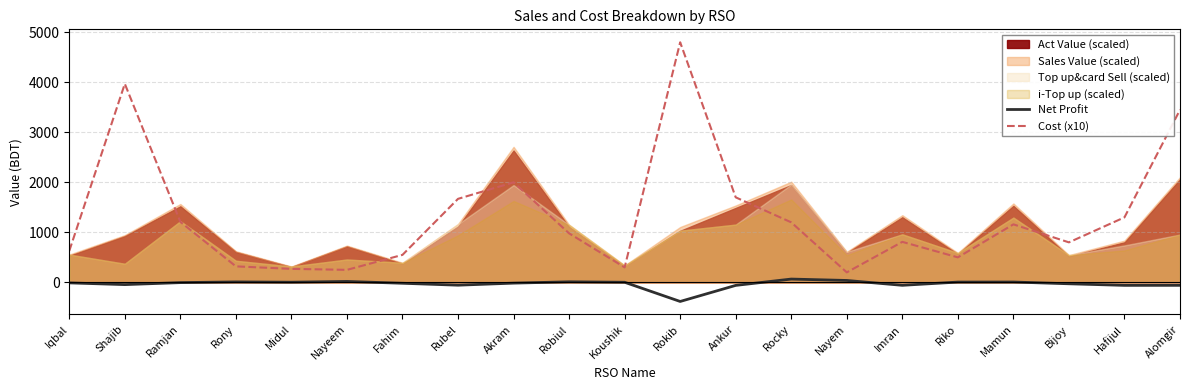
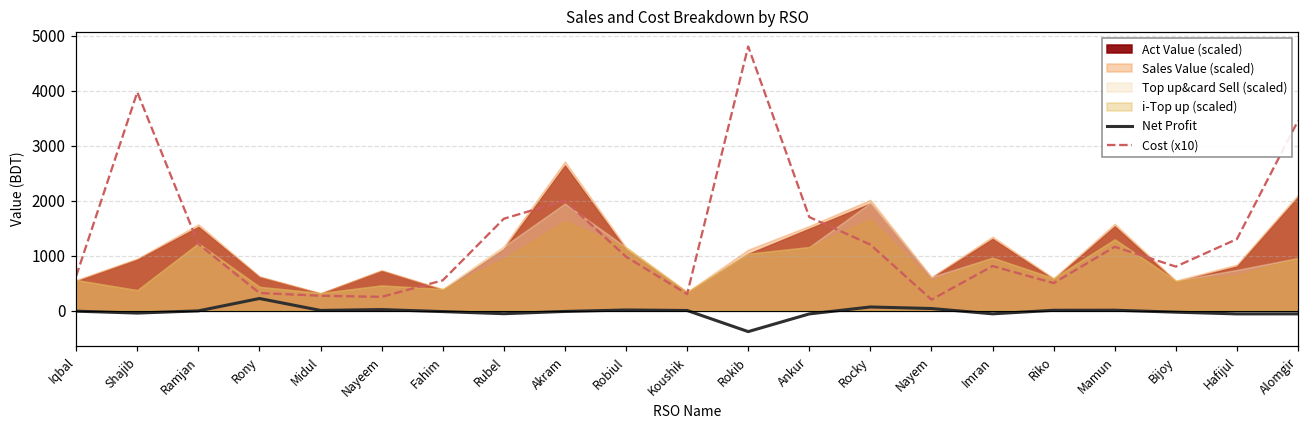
Net Profit, Rony: 0 -> 200
